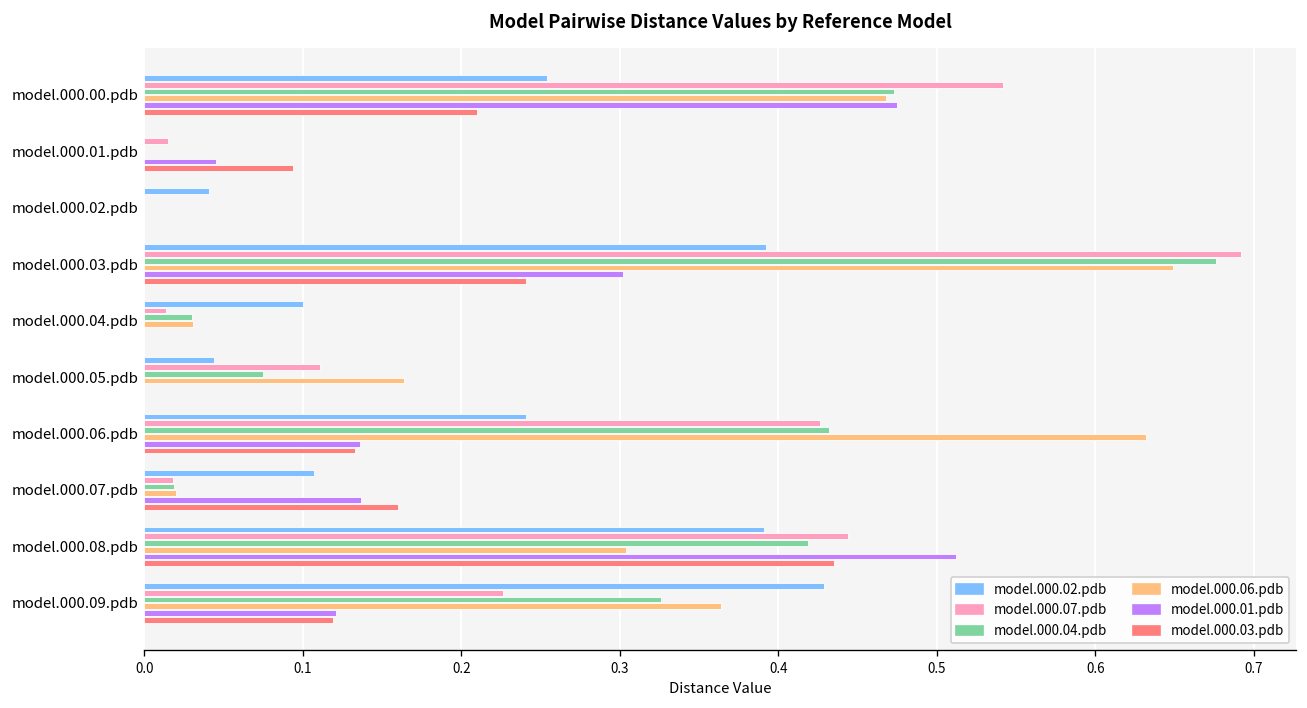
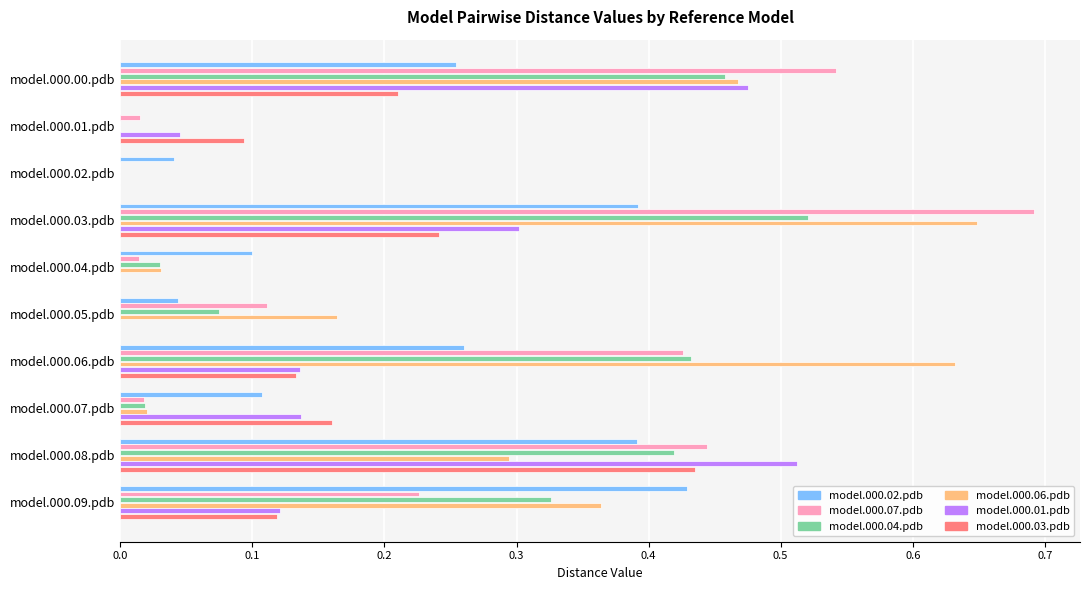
model.000.04.pdb, model.000.00.pdb: 0.473 -> 0.458
model.000.04.pdb, model.000.03.pdb: 0.676 -> 0.521
model.000.02.pdb, model.000.06.pdb: 0.241 -> 0.260
model.000.06.pdb, model.000.08.pdb: 0.304 -> 0.294
